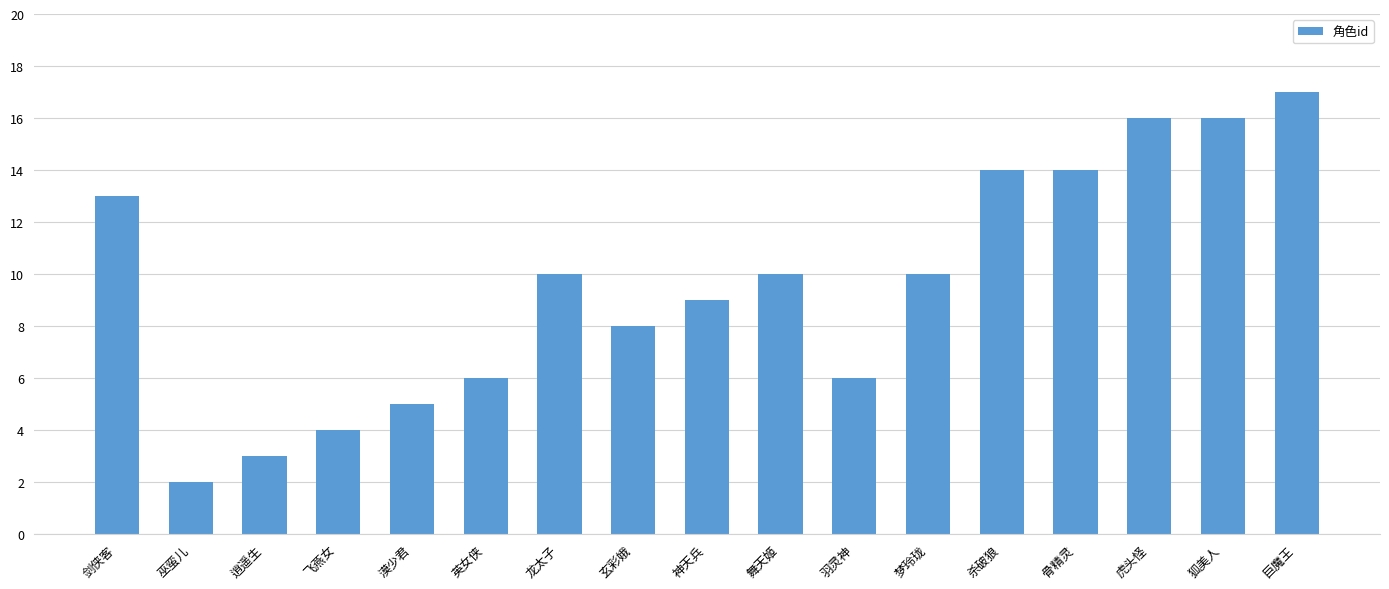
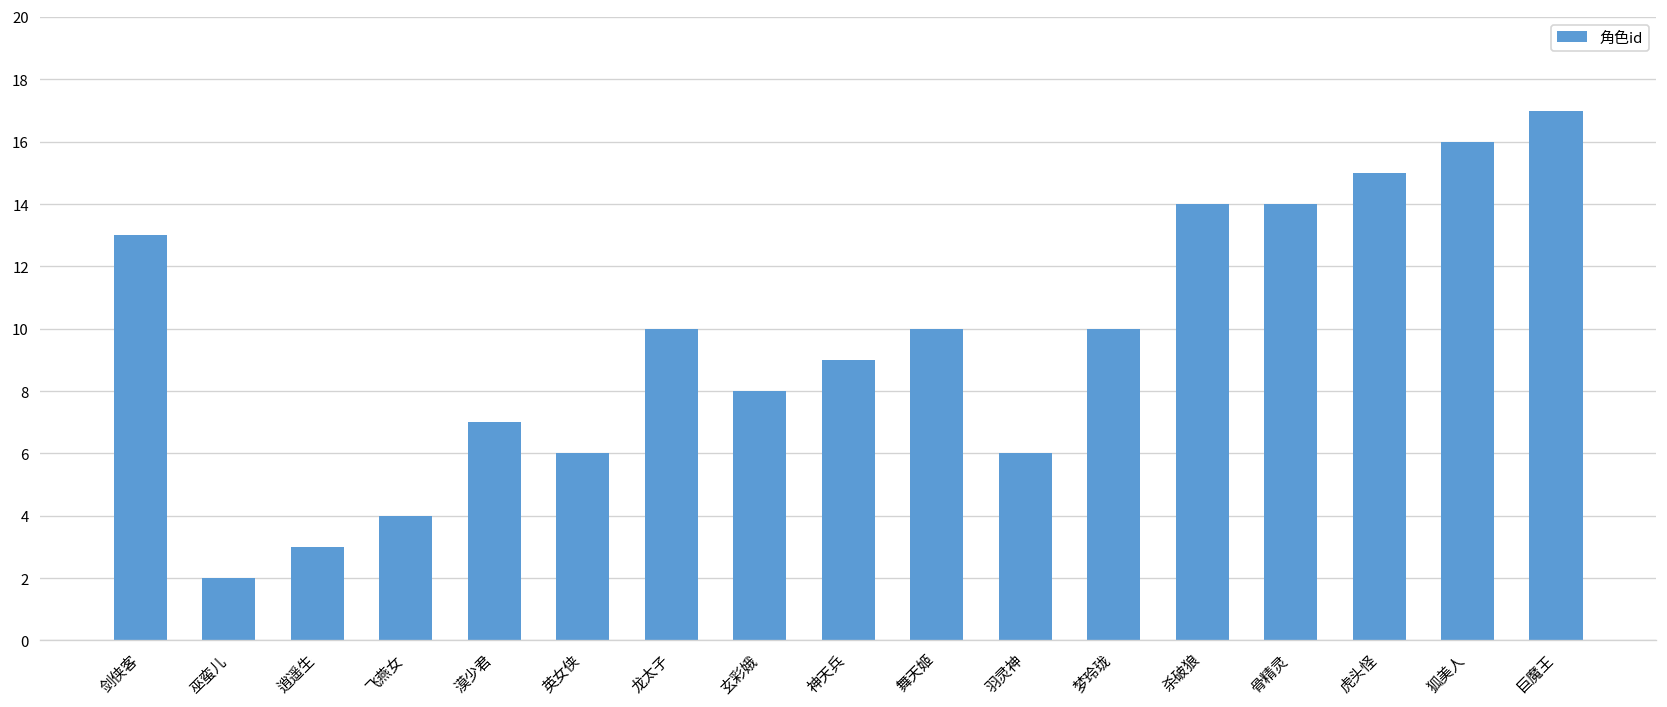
漠少君: 5 -> 7
虎头怪: 16 -> 15
